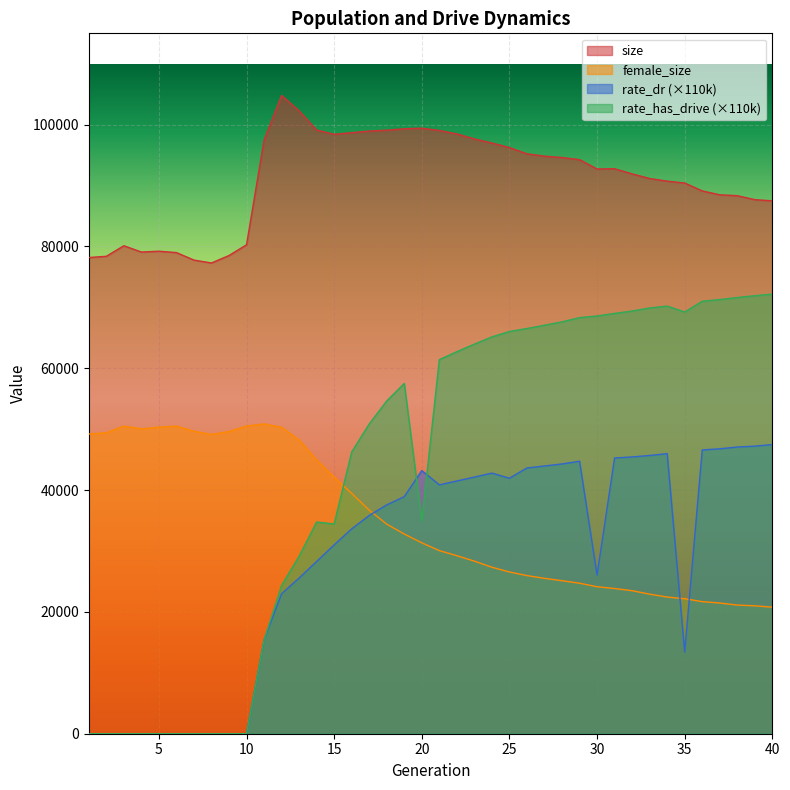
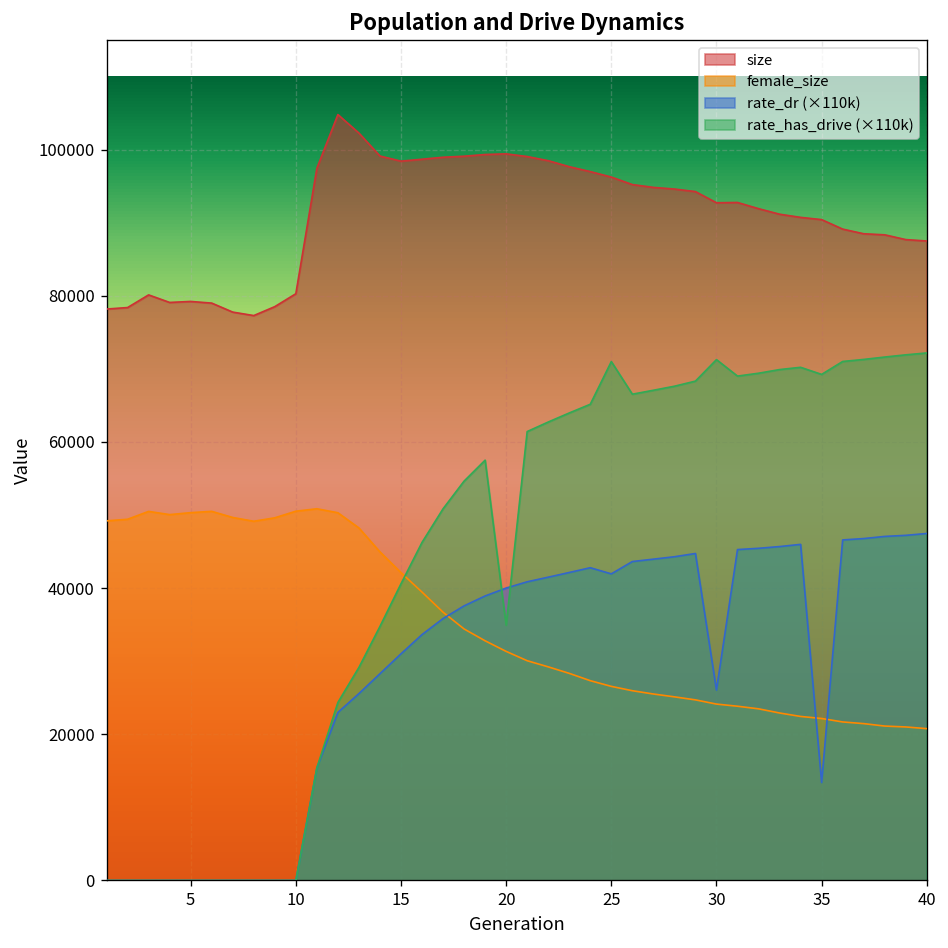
rate_has_drive (×110k), 15: 34000 -> 41000
rate_dr (×110k), 20: 43000 -> 40000
rate_has_drive (×110k), 25: 66000 -> 71000
rate_has_drive (×110k), 30: 69000 -> 71000
